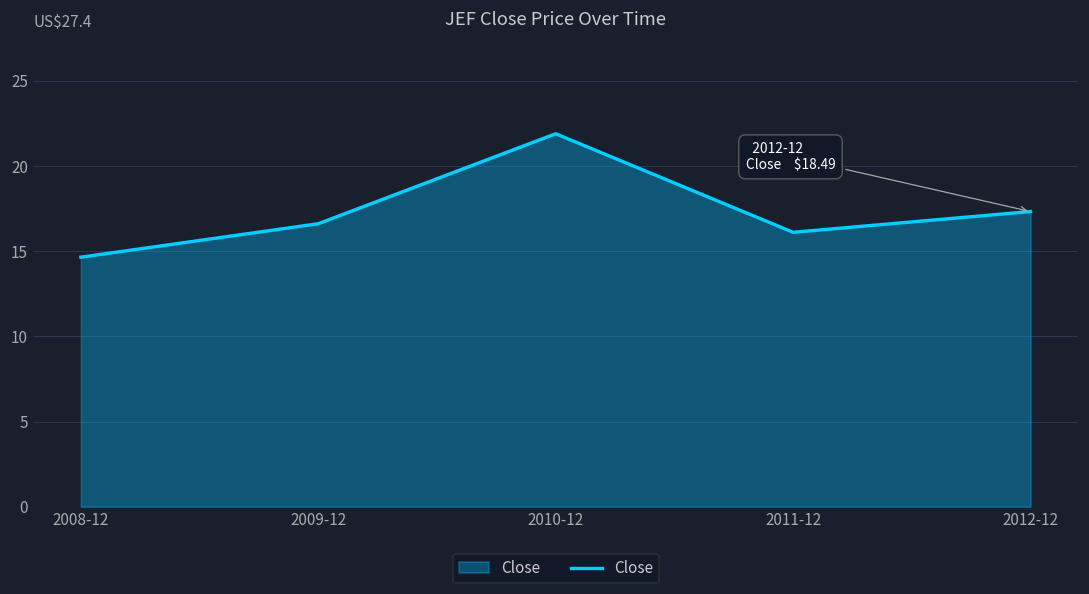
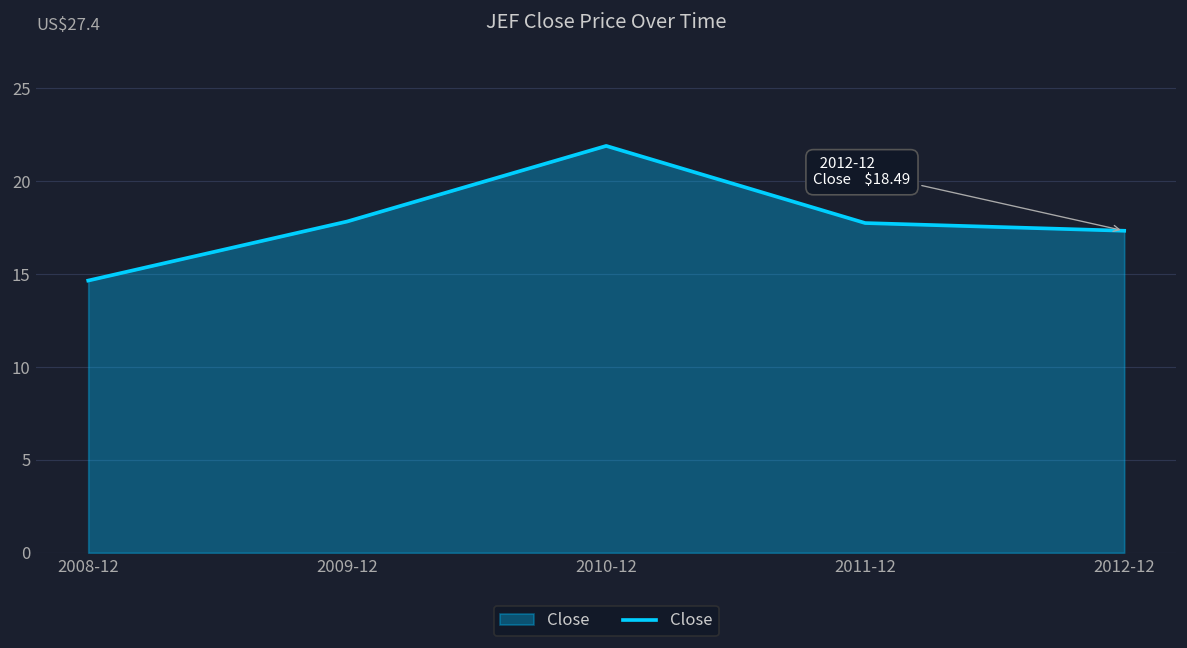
2009-12: 16.6 -> 17.8
2011-12: 16.1 -> 17.7
